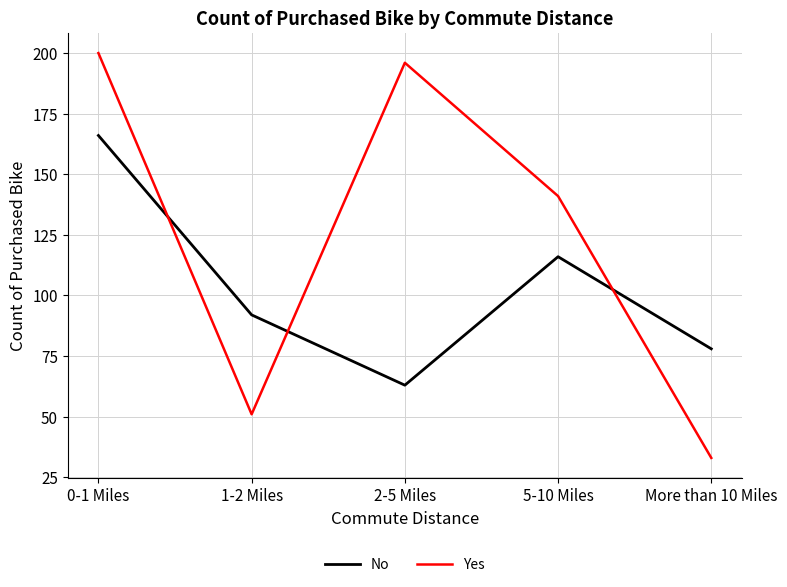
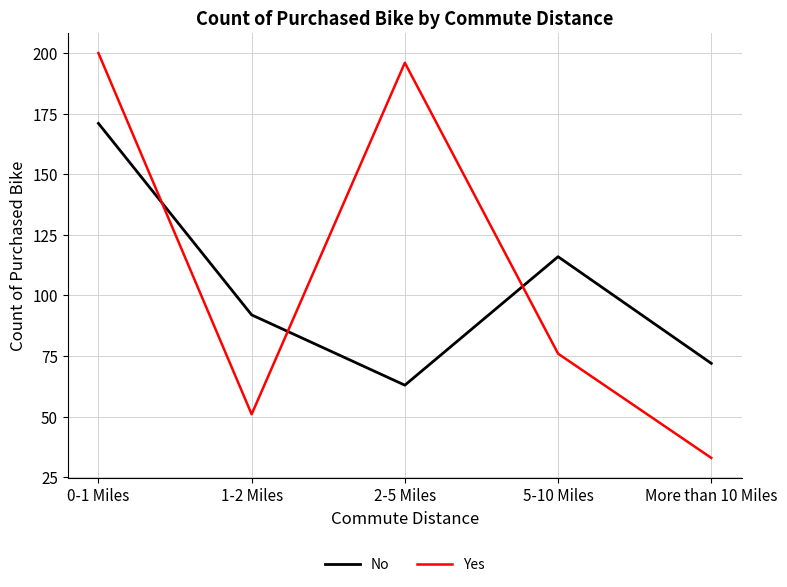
No, 0-1 Miles: 166 -> 171
Yes, 5-10 Miles: 141 -> 76
No, More than 10 Miles: 78 -> 72
